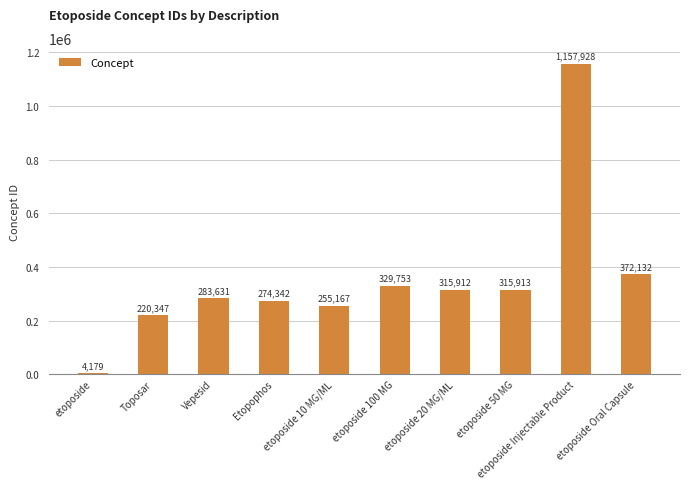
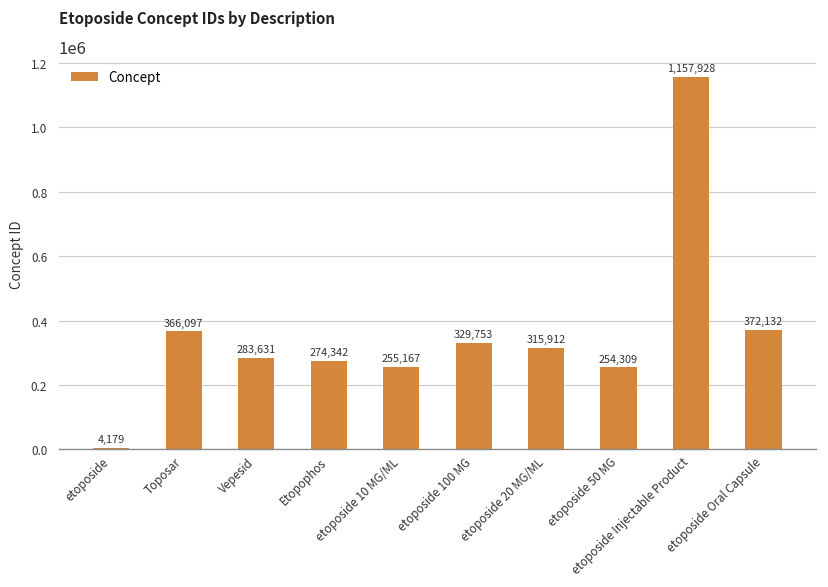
Toposar: 220,347 -> 366,097
etoposide 50 MG: 315,913 -> 254,309
